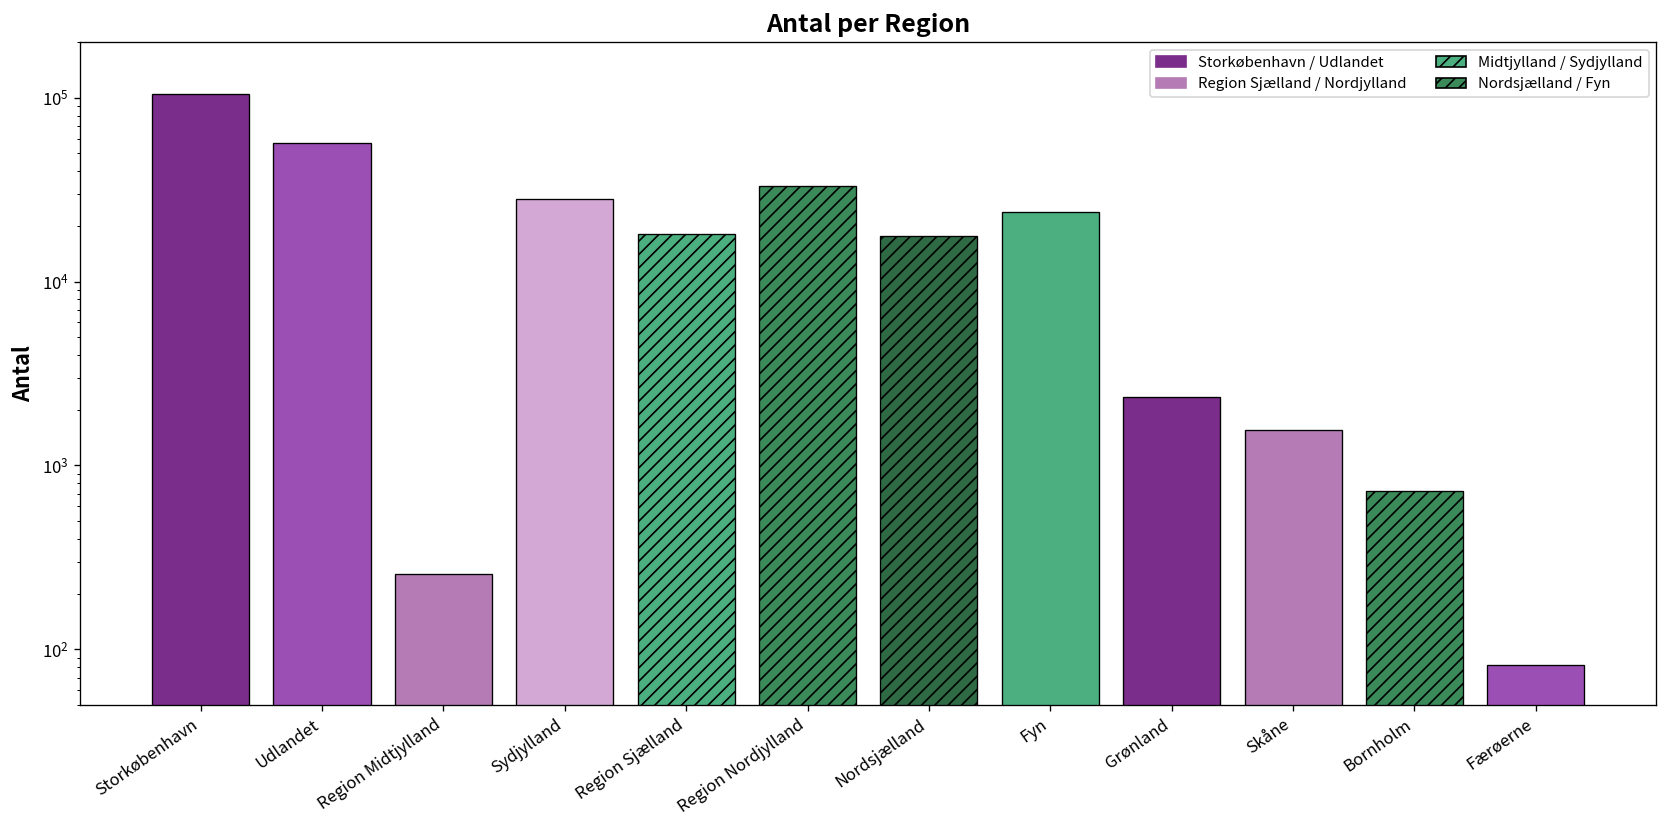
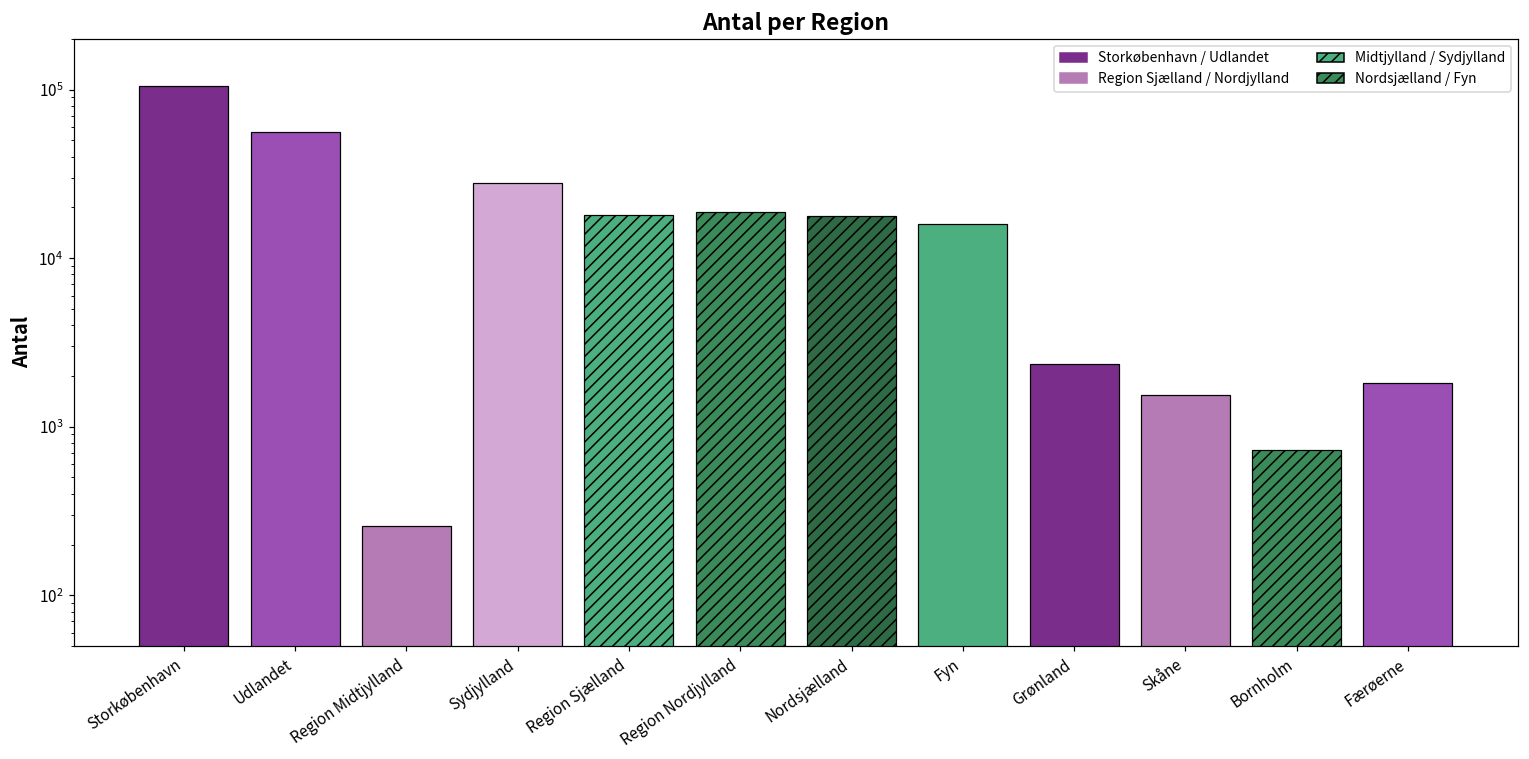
Region Nordjylland: 33000 -> 19000
Fyn: 24000 -> 16000
Færøerne: 80 -> 1800
